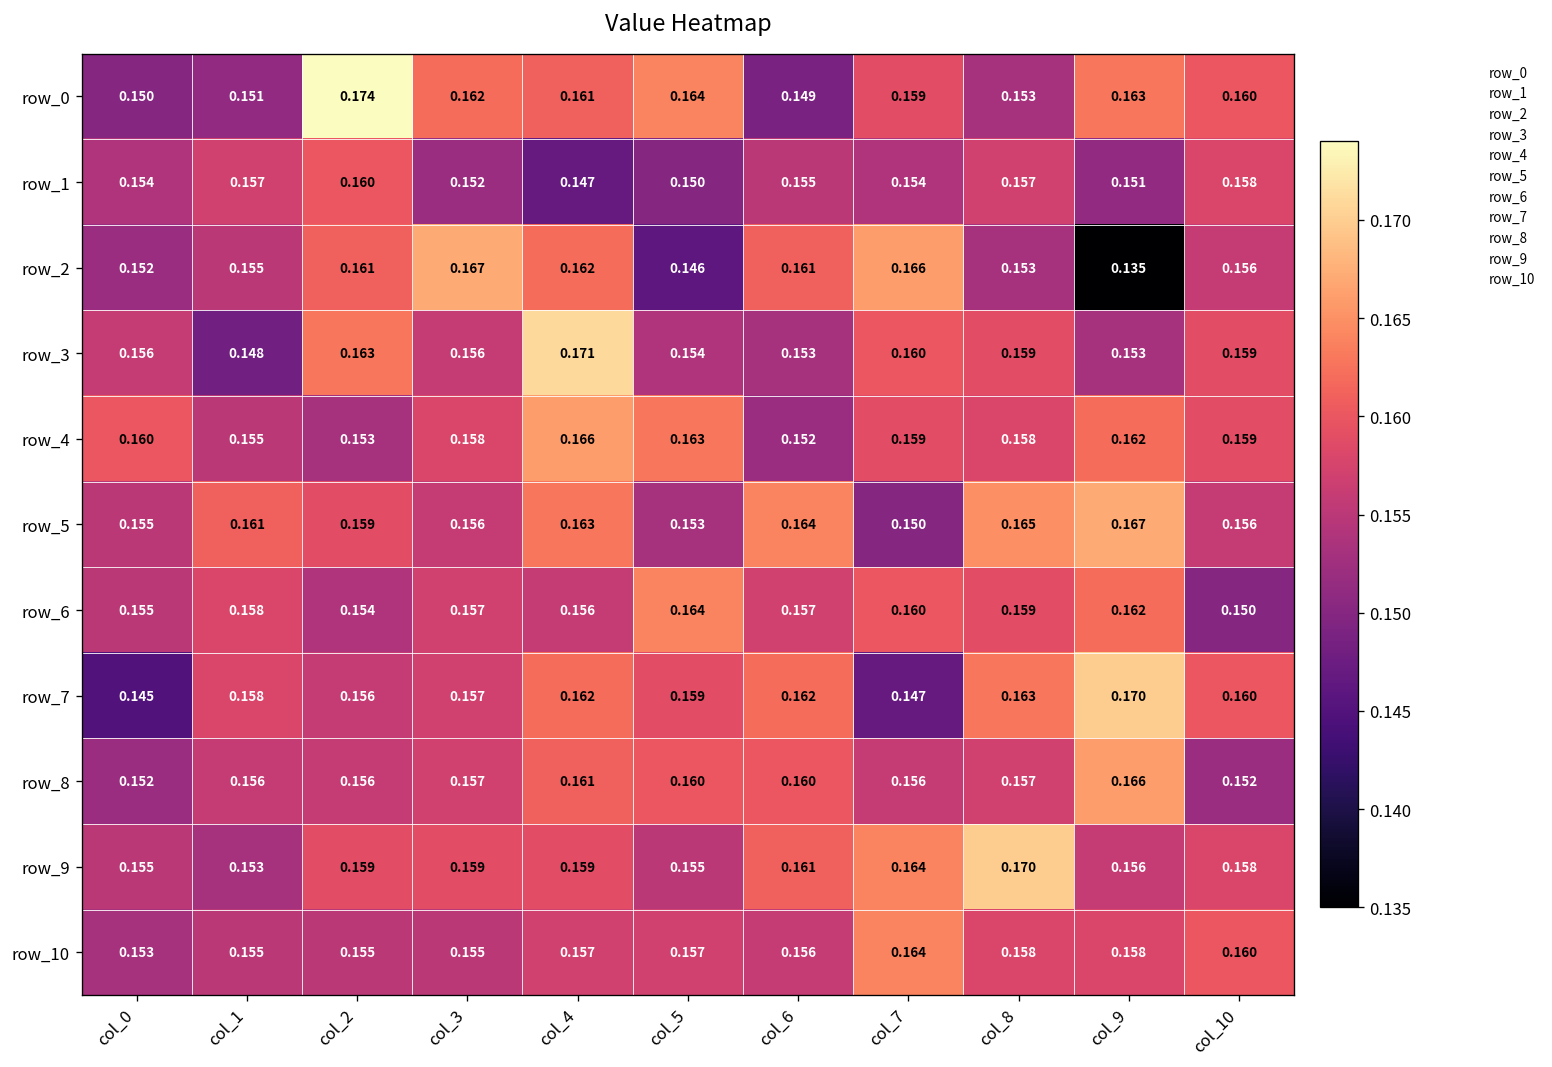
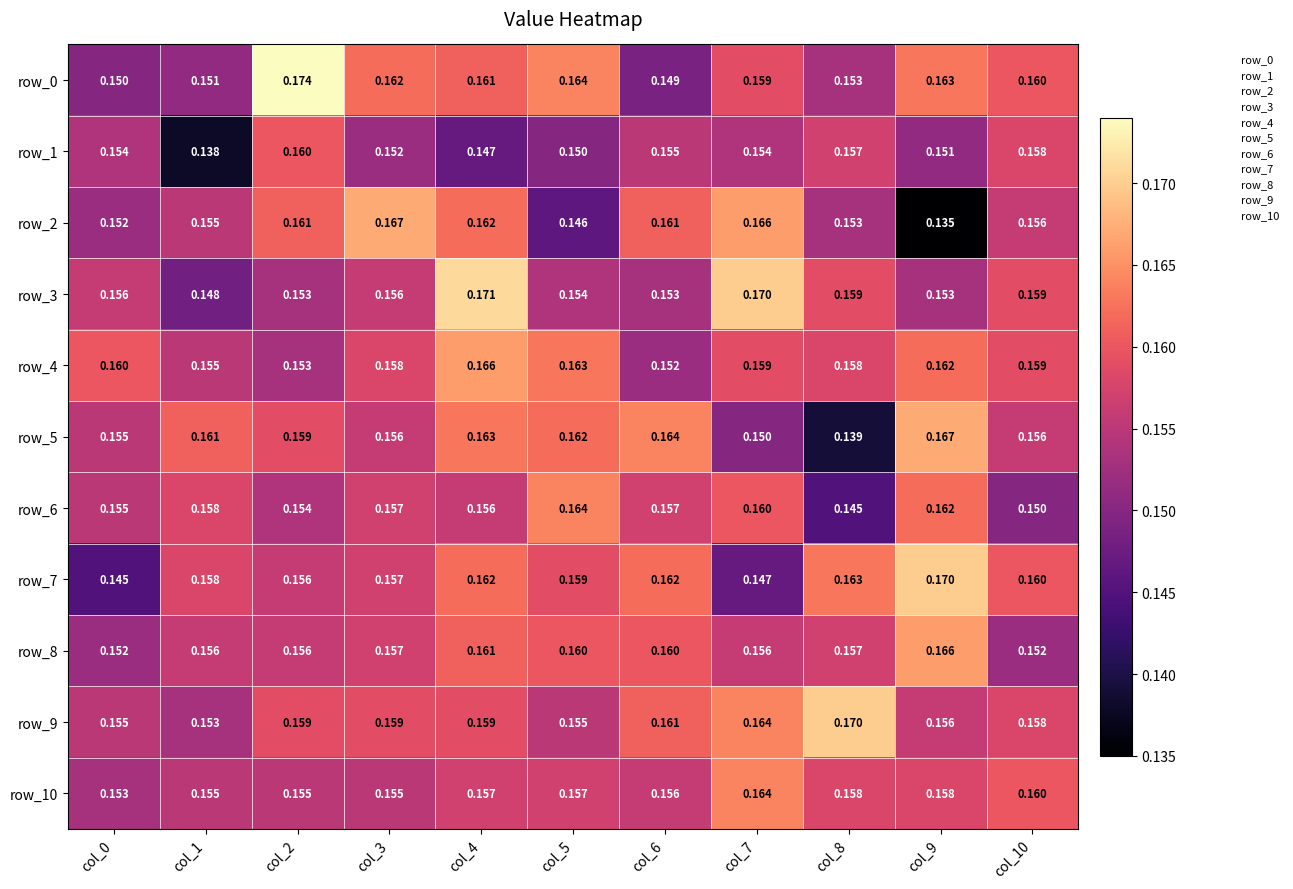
row_1, col_1: 0.157 -> 0.138
row_3, col_2: 0.163 -> 0.153
row_3, col_7: 0.160 -> 0.170
row_5, col_5: 0.153 -> 0.162
row_5, col_8: 0.165 -> 0.139
row_6, col_8: 0.159 -> 0.145
